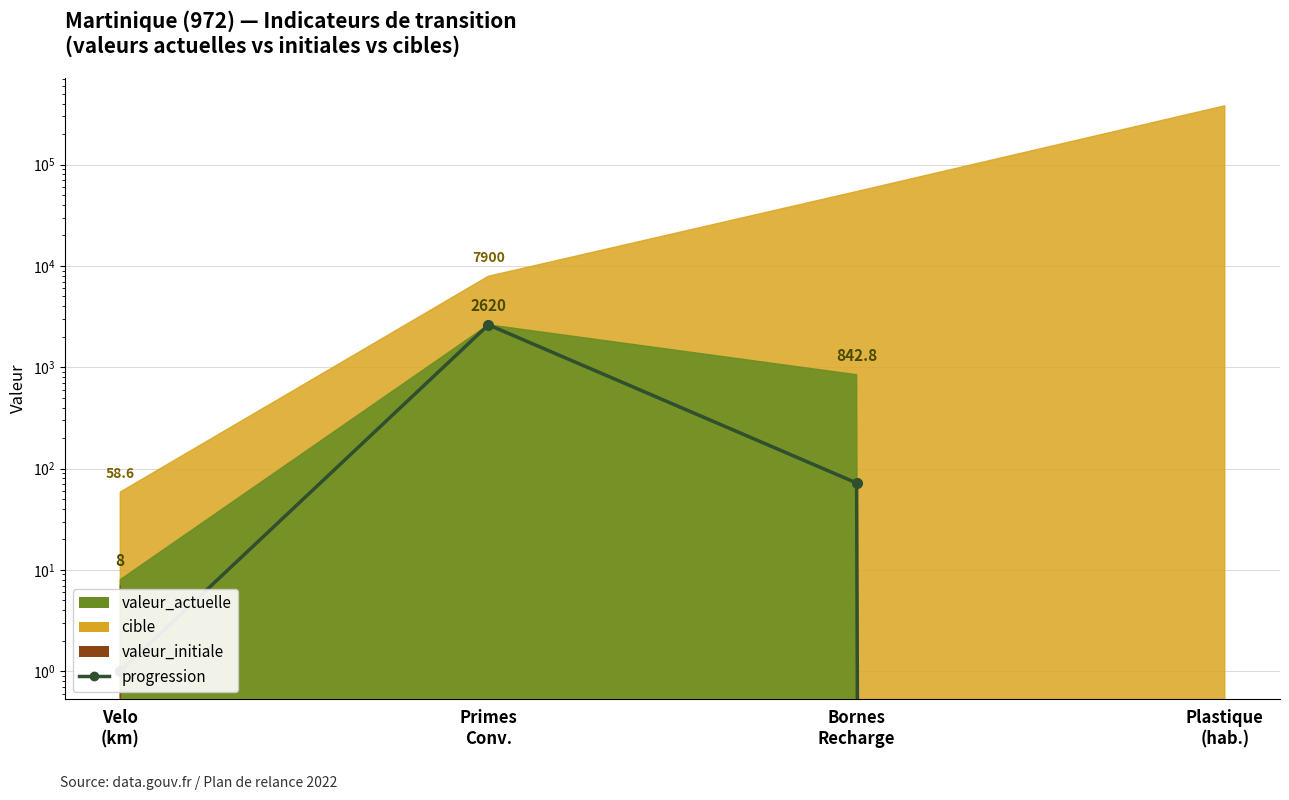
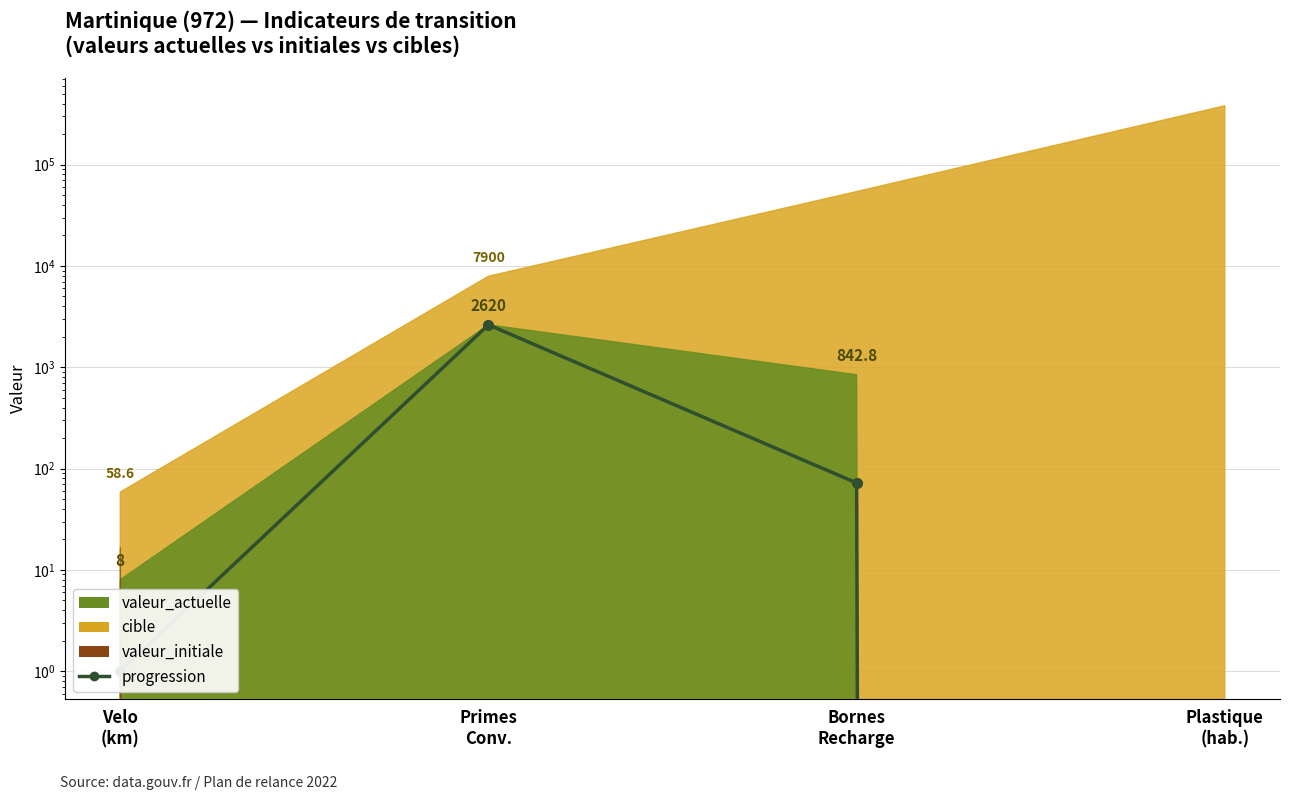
valeur_initiale, Velo (km): 7 -> 17
